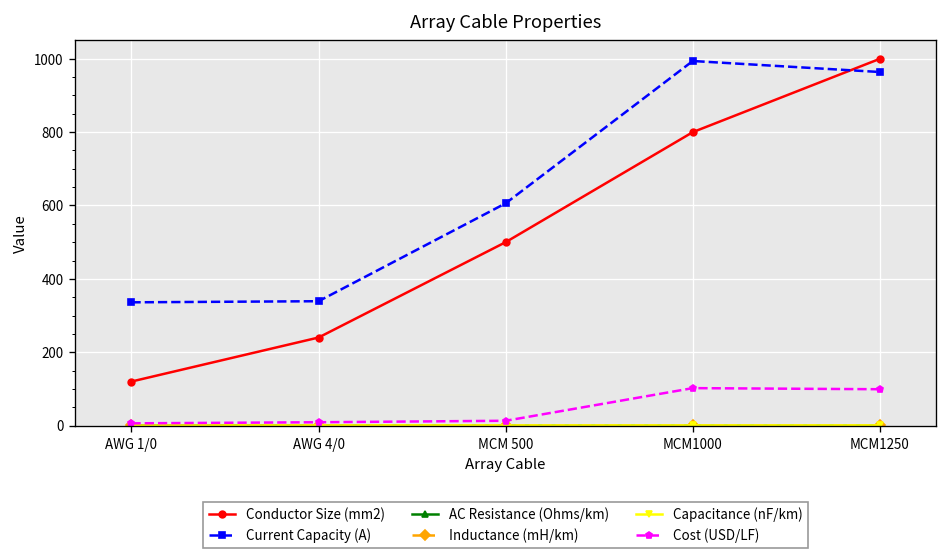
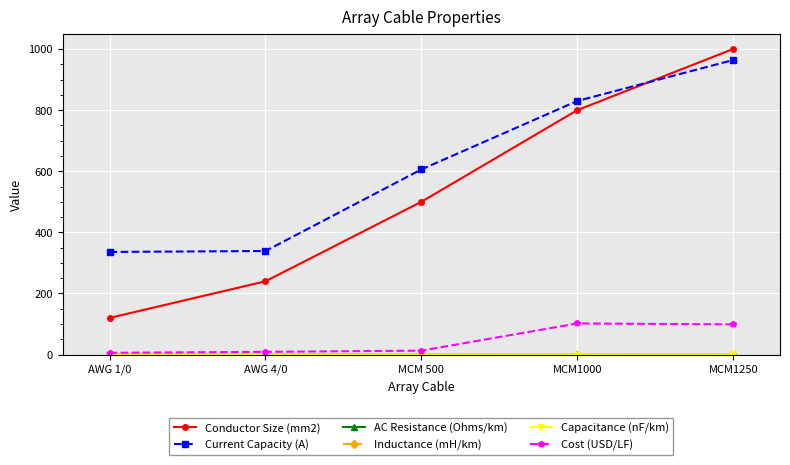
Current Capacity (A), MCM1000: 990 -> 830
